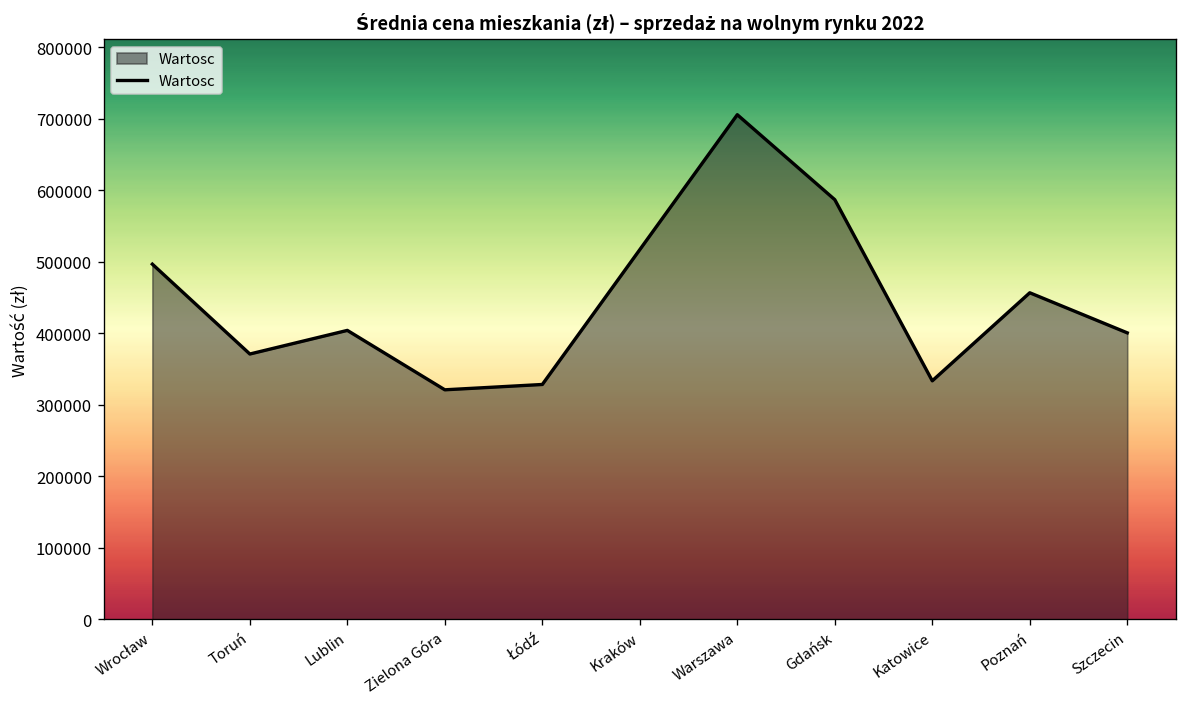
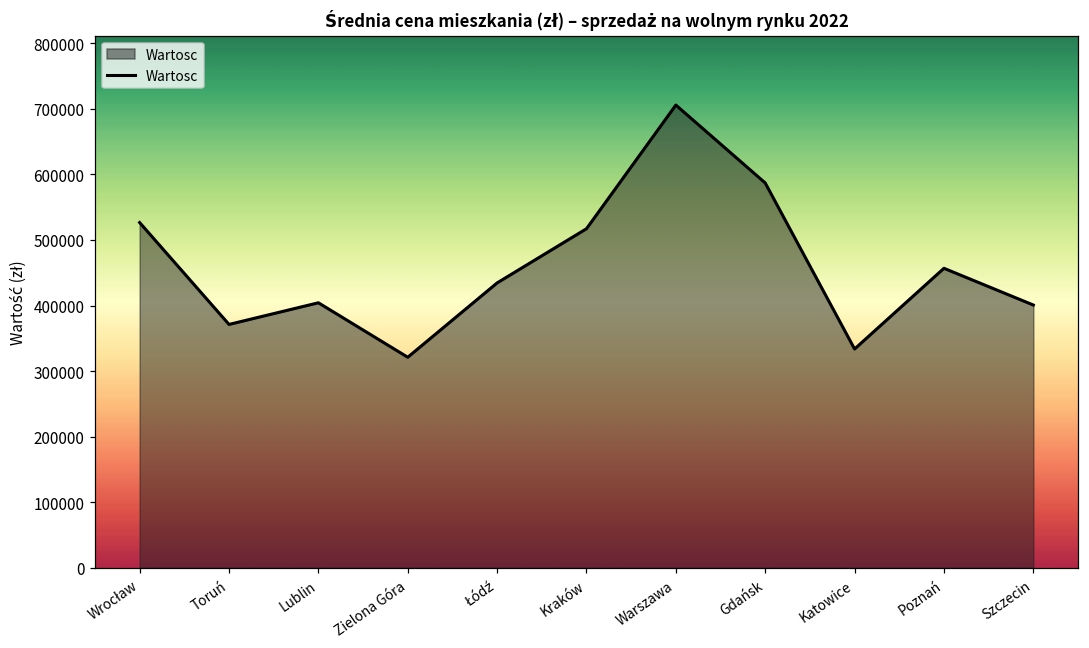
Wrocław: 500000 -> 530000
Łódź: 330000 -> 430000
